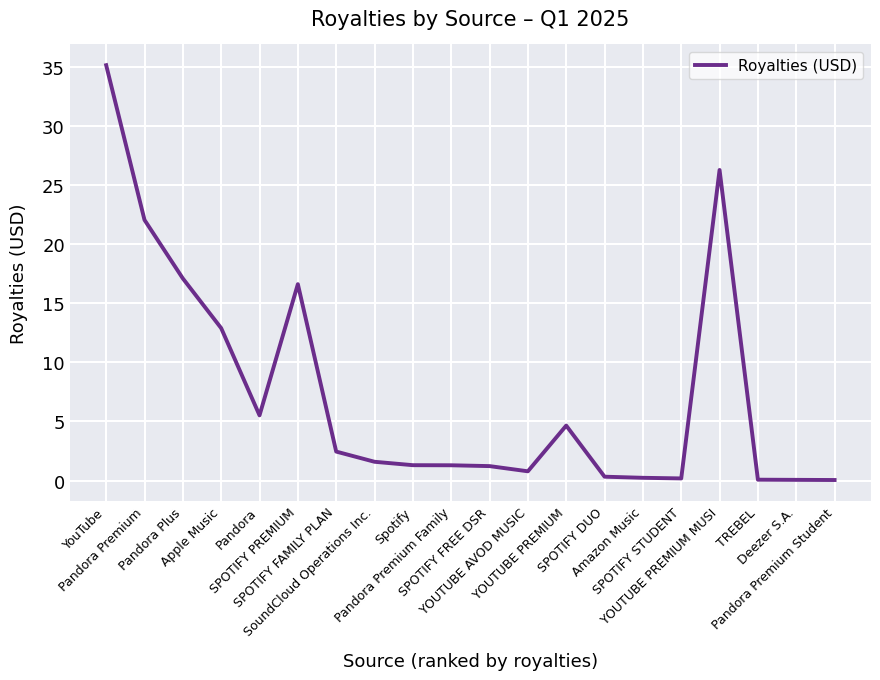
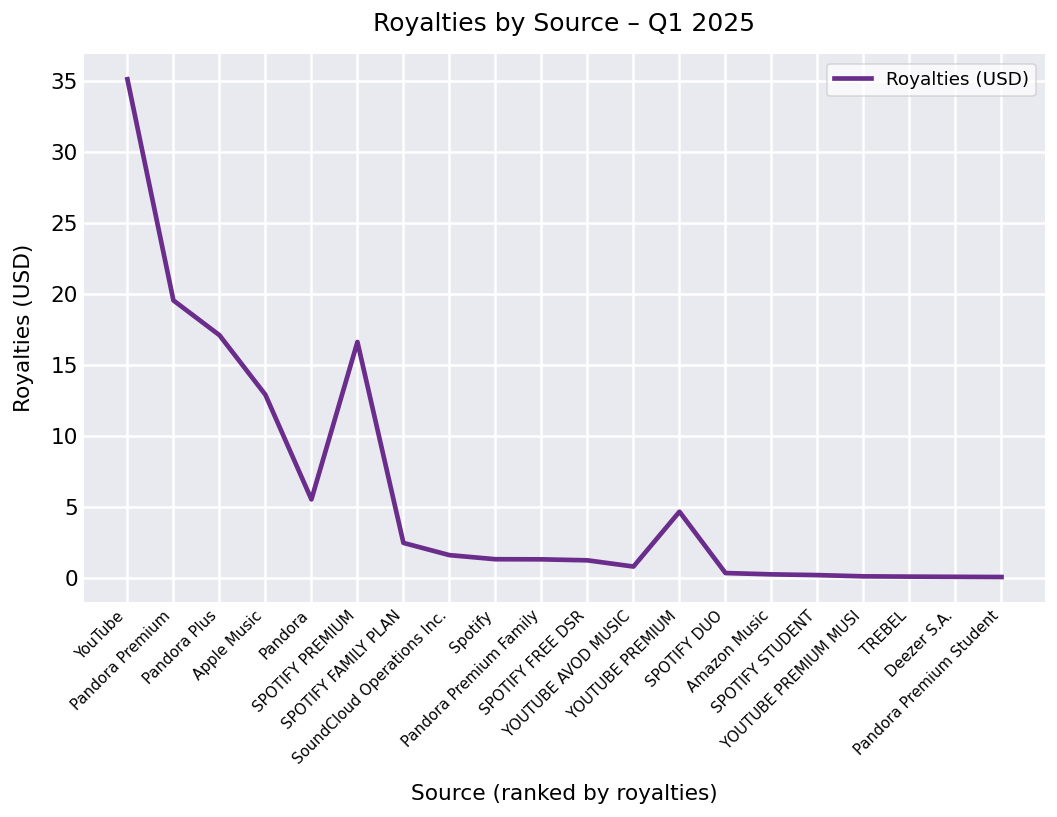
Pandora Premium: 22.0 -> 19.5
YOUTUBE PREMIUM MUSI: 26.3 -> 0.1
